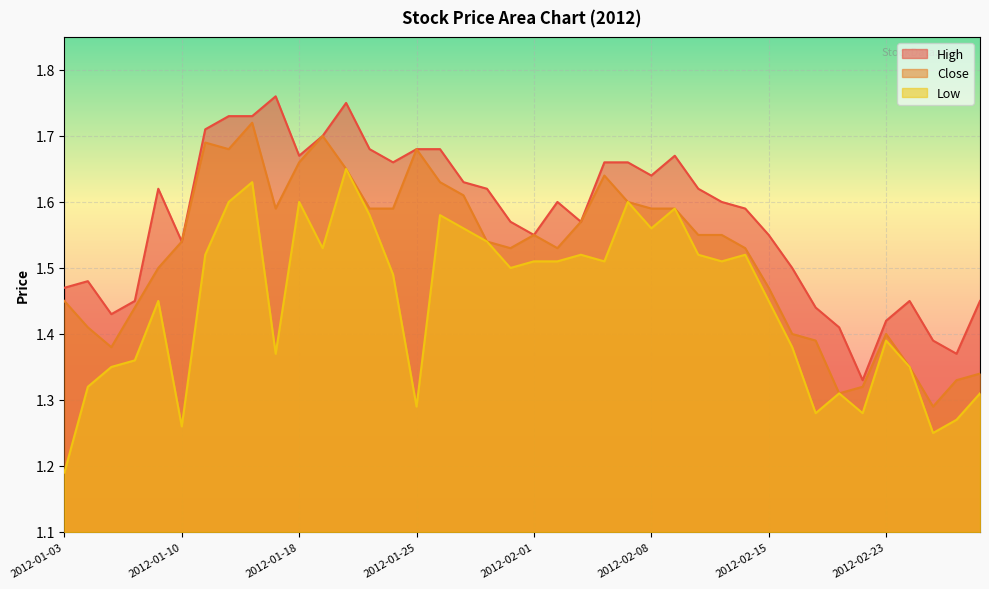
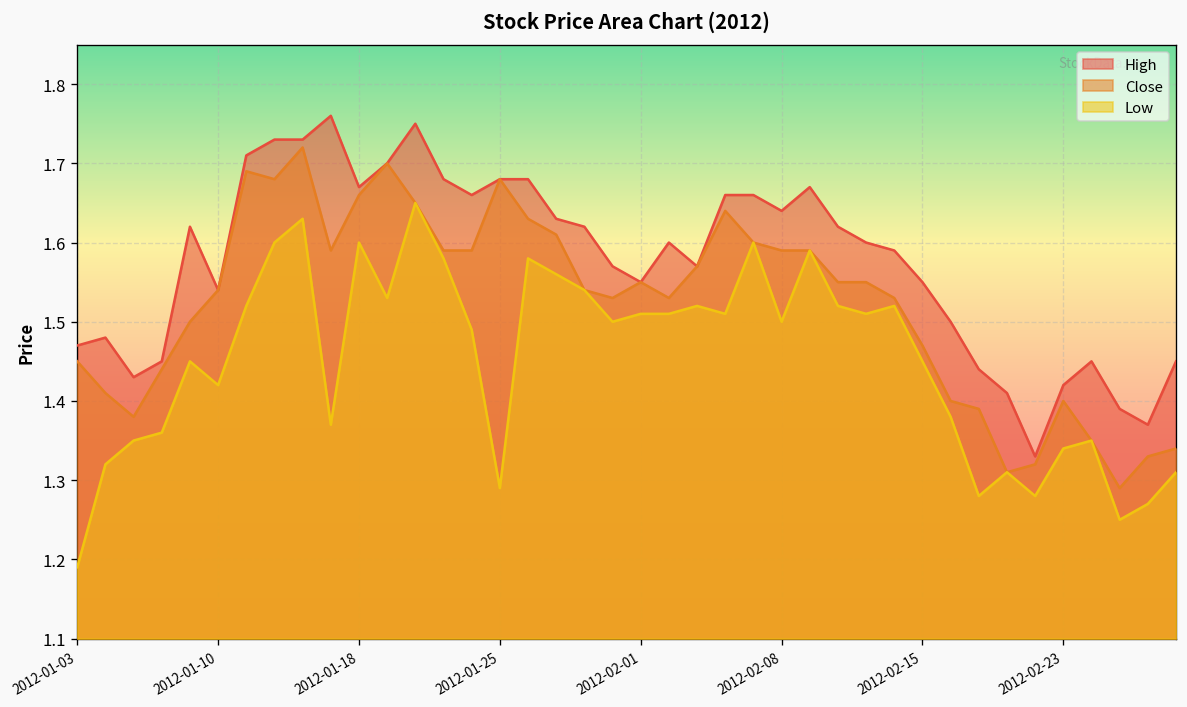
Low, 2012-01-10: 1.26 -> 1.42
Low, 2012-02-08: 1.56 -> 1.50
Low, 2012-02-23: 1.39 -> 1.34
